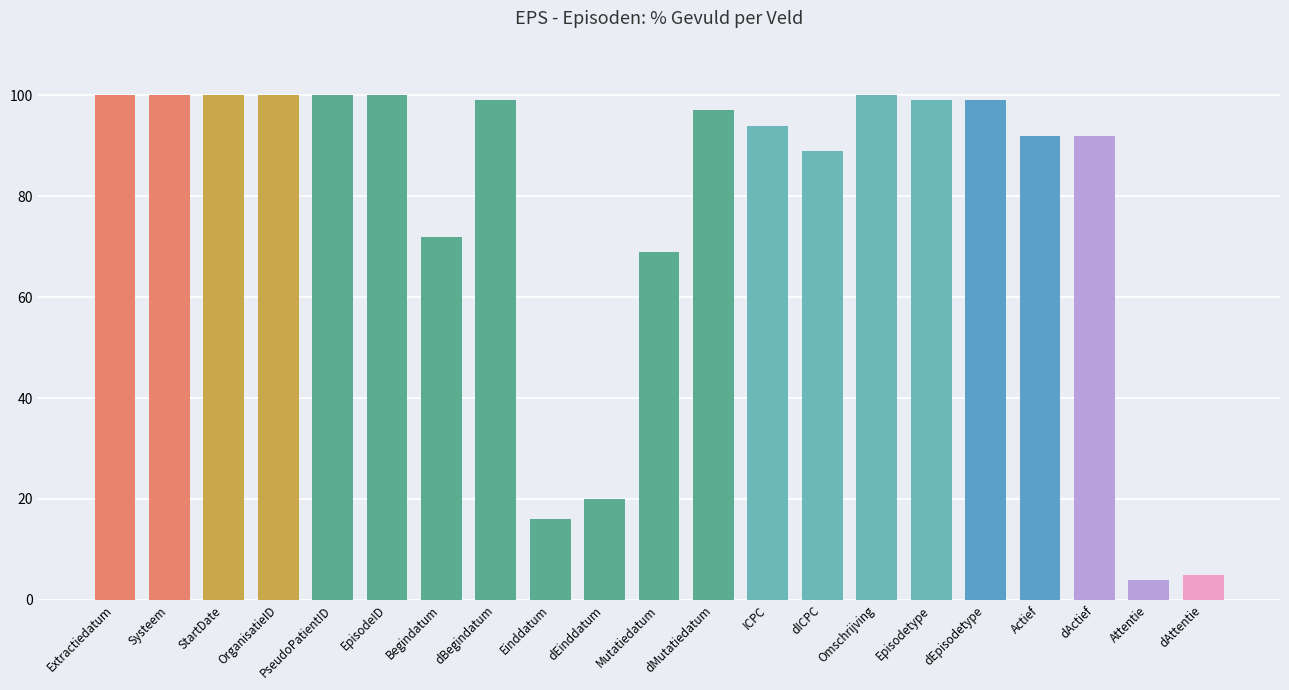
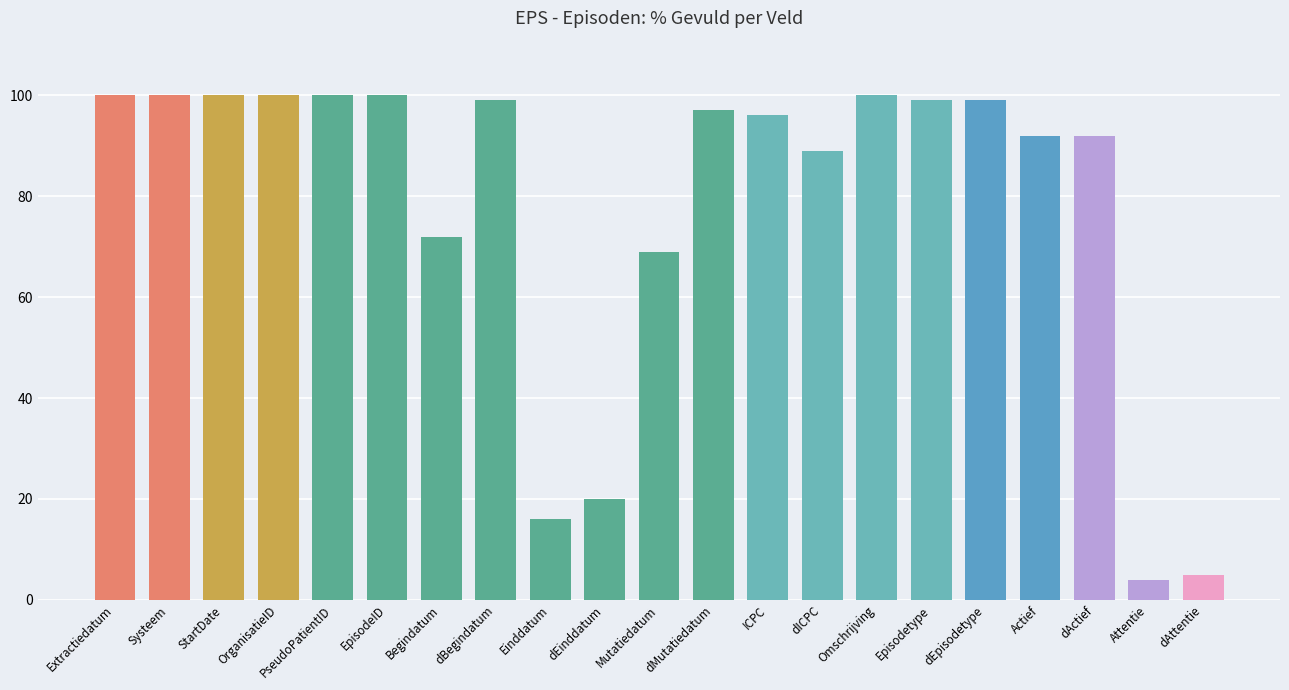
ICPC: 94 -> 96
